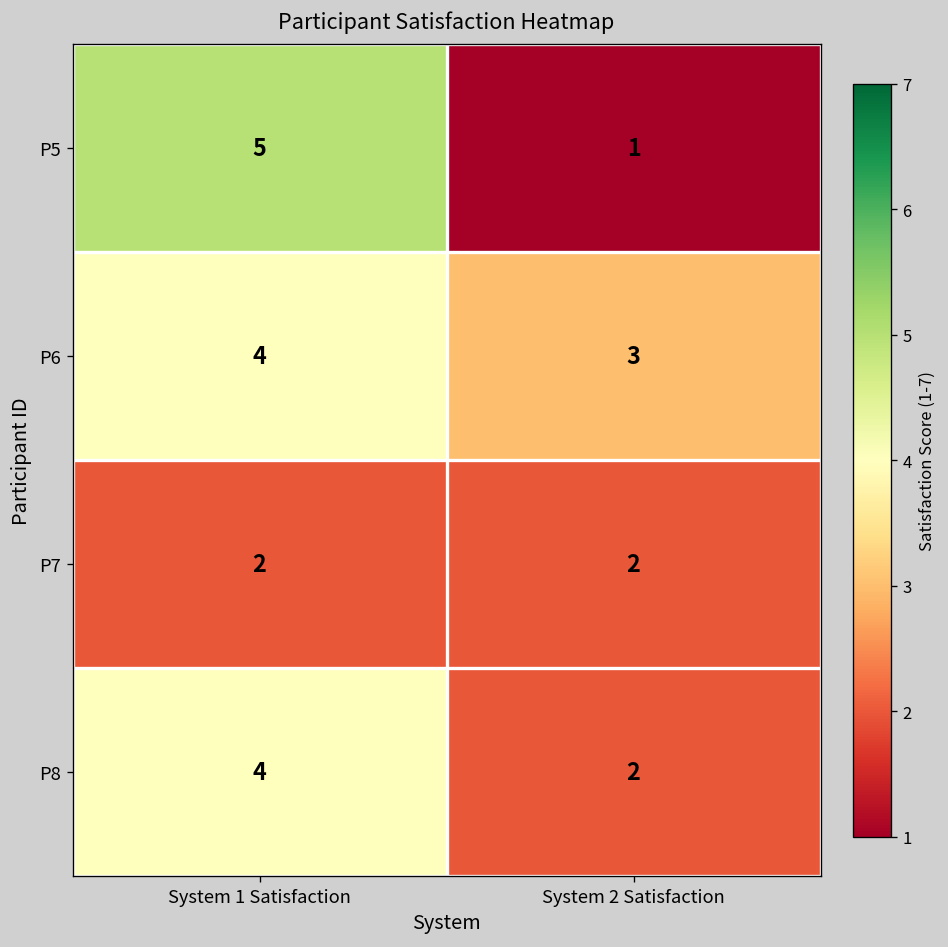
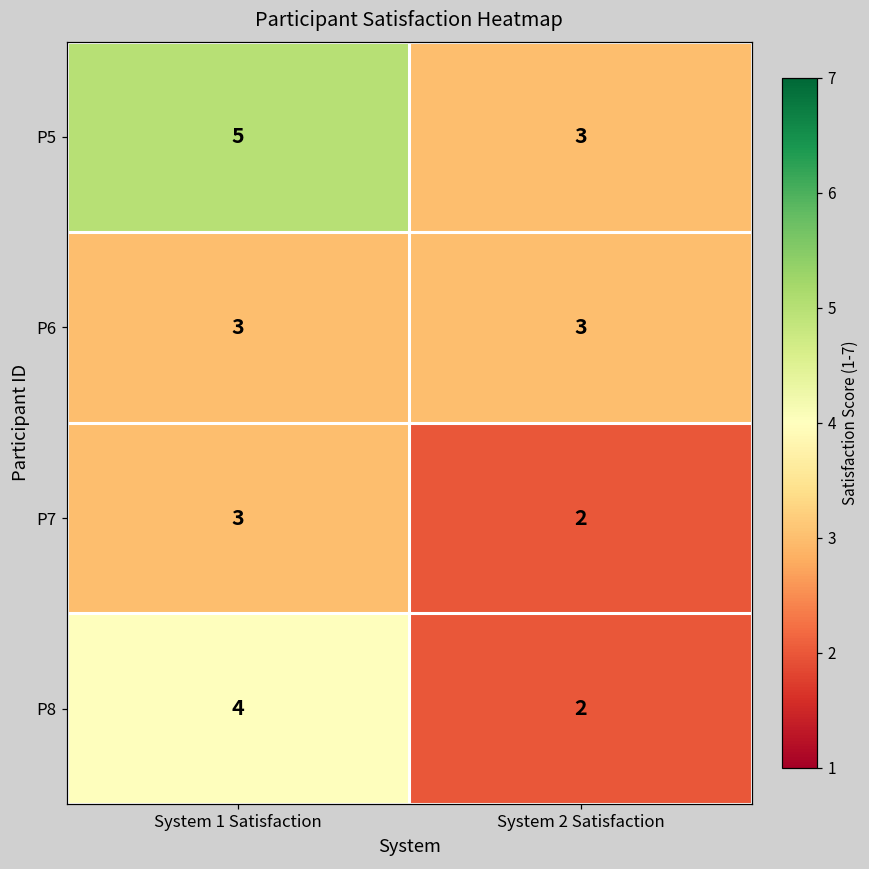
P5, System 2 Satisfaction: 1 -> 3
P6, System 1 Satisfaction: 4 -> 3
P7, System 1 Satisfaction: 2 -> 3
